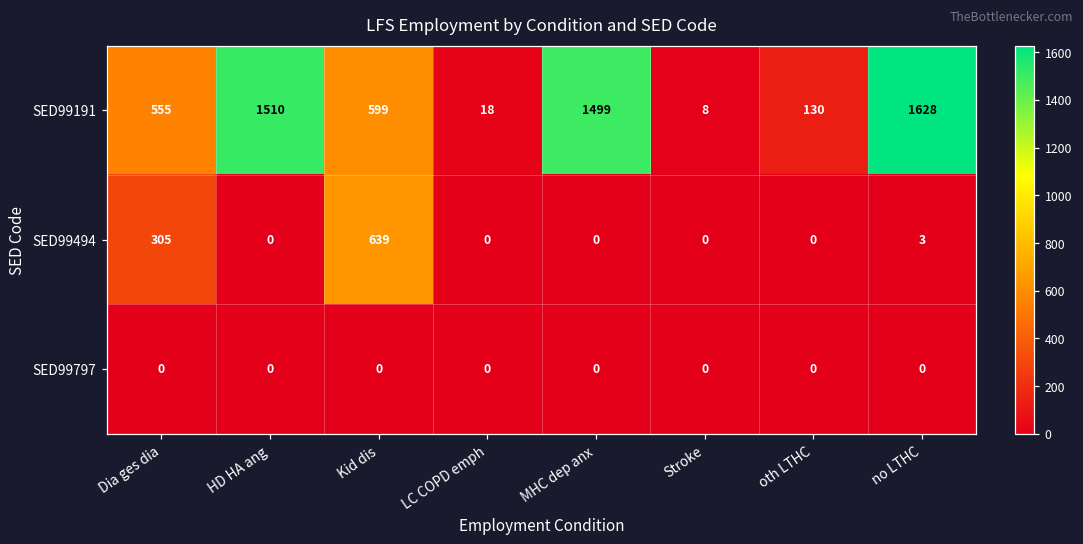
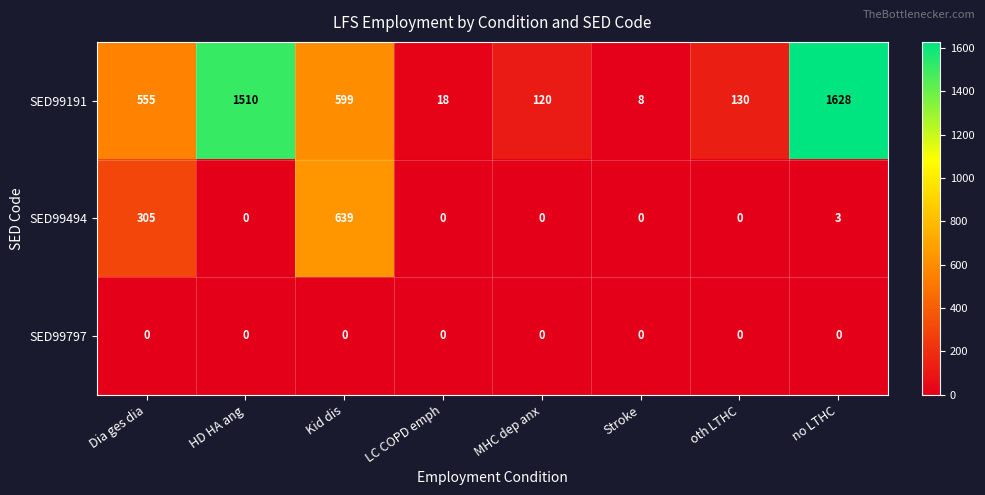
SED99191, MHC dep anx: 1499 -> 120
